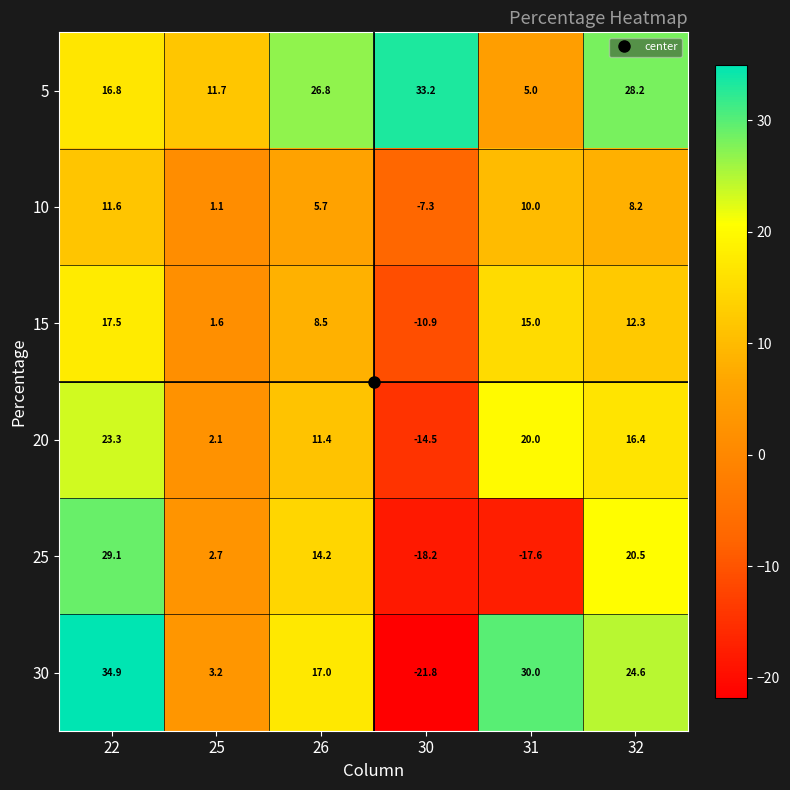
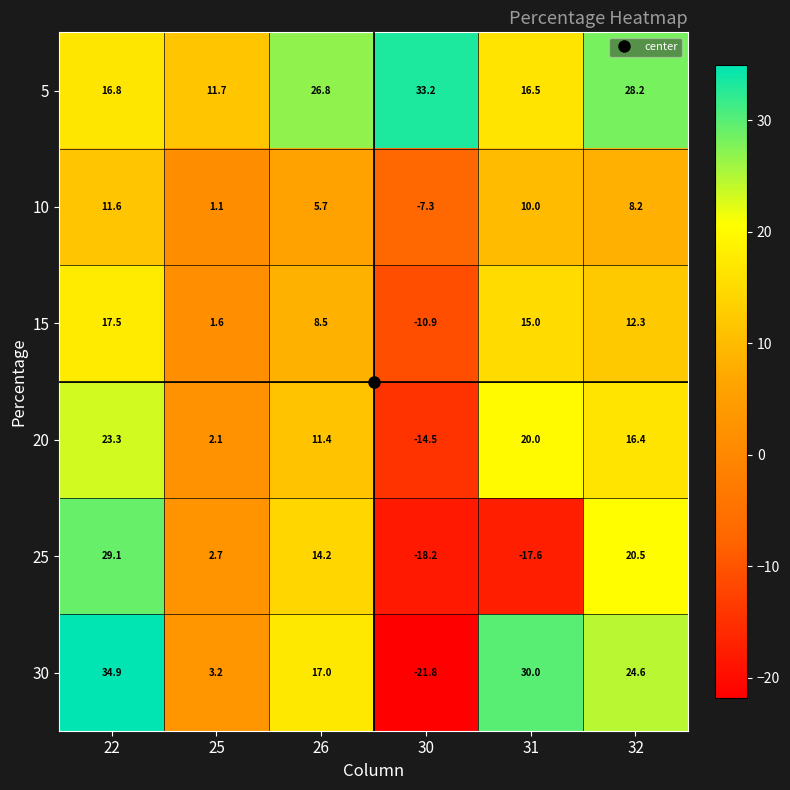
5, 31: 5.0 -> 16.5
